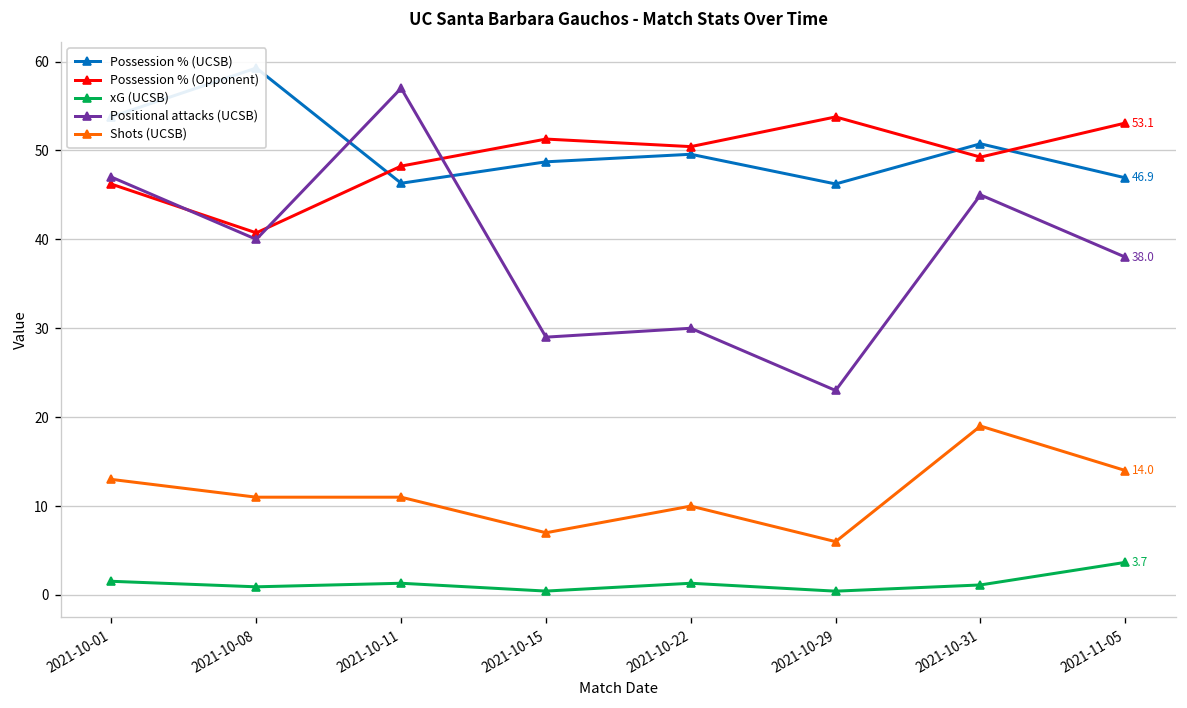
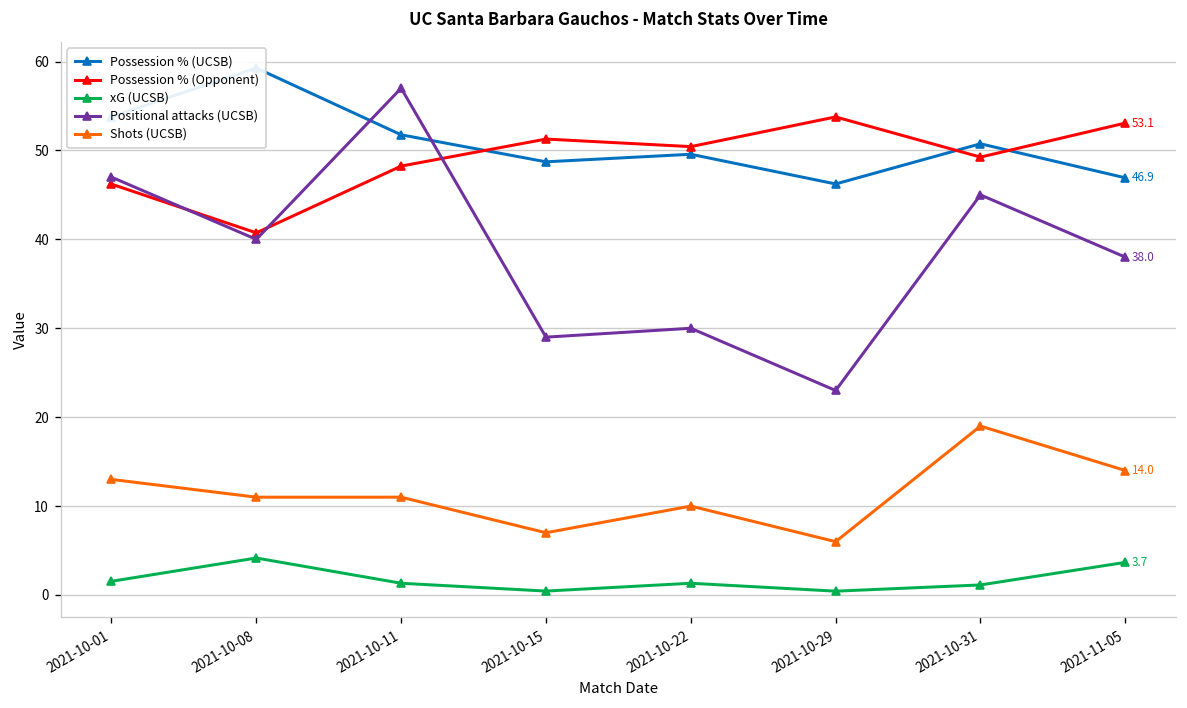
xG (UCSB), 2021-10-08: 1 -> 4
Possession % (UCSB), 2021-10-11: 46 -> 52
